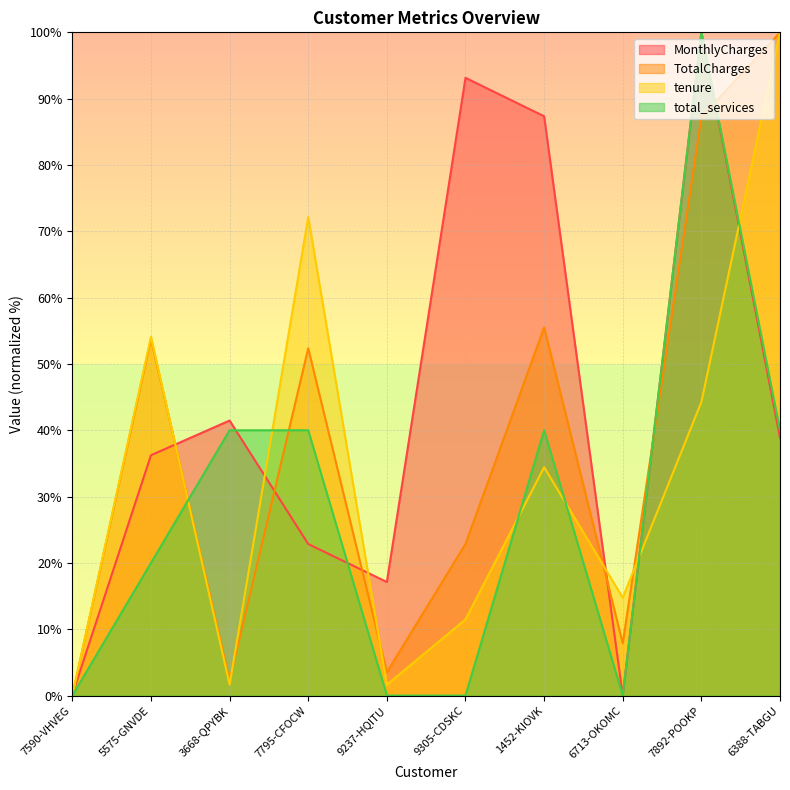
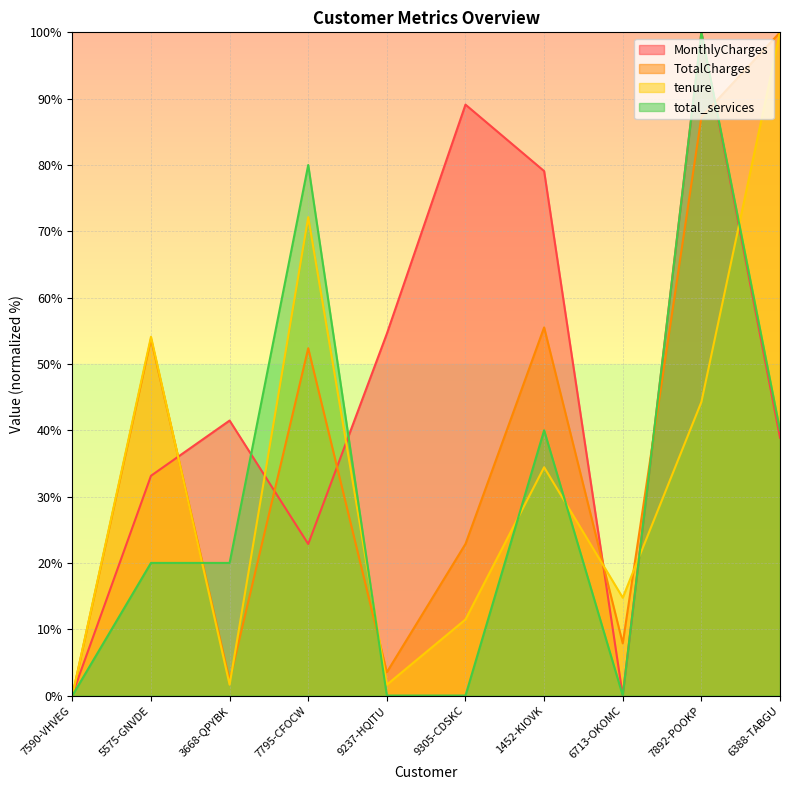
MonthlyCharges, 5575-GNVDE: 36% -> 33%
total_services, 3668-QPYBK: 40% -> 20%
total_services, 7795-CFOCW: 40% -> 80%
MonthlyCharges, 9237-HQITU: 17% -> 55%
MonthlyCharges, 9305-CDSKC: 93% -> 89%
MonthlyCharges, 1452-KIOVK: 87% -> 79%
